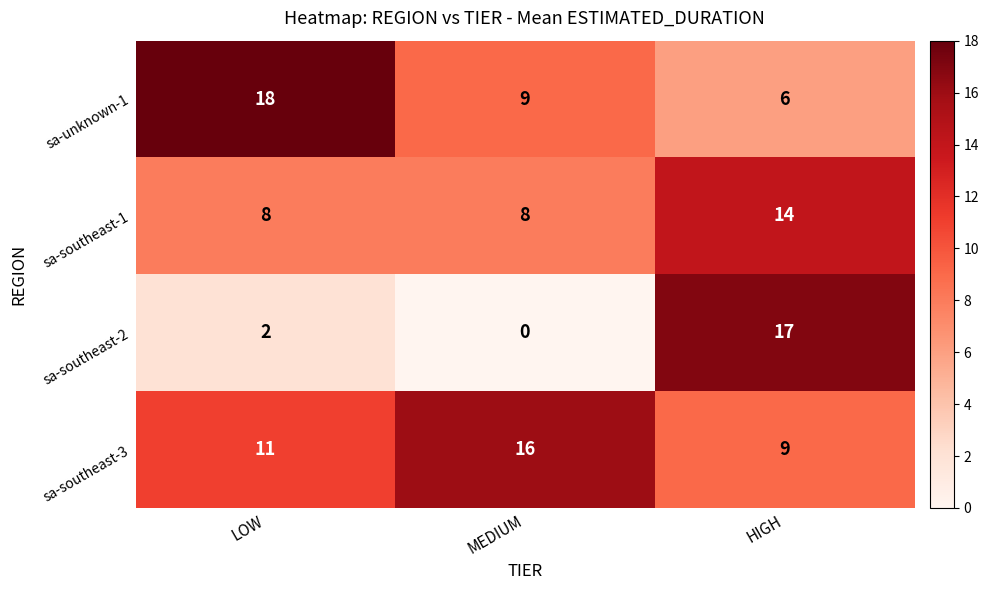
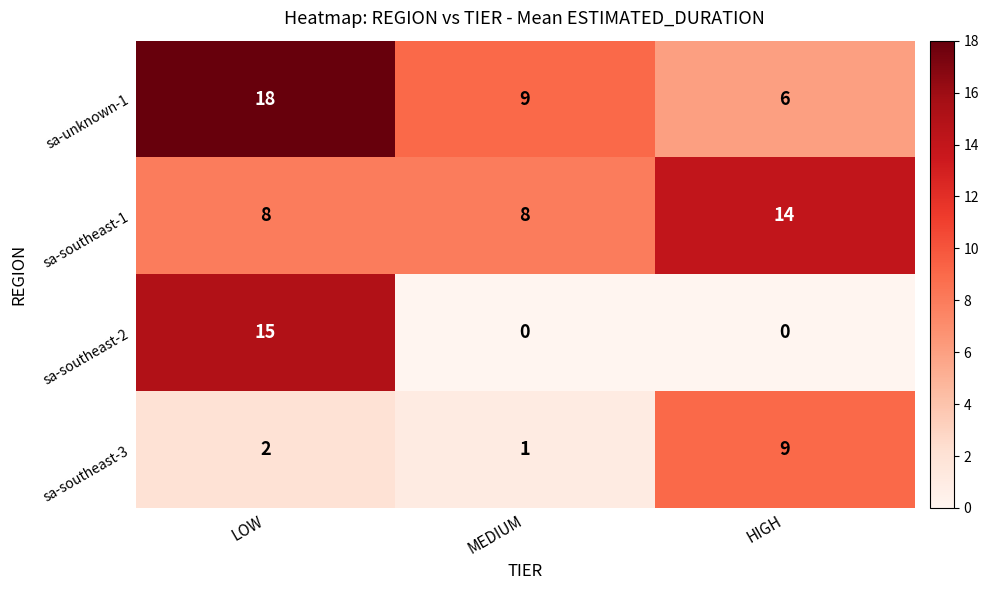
sa-southeast-2, LOW: 2 -> 15
sa-southeast-2, HIGH: 17 -> 0
sa-southeast-3, LOW: 11 -> 2
sa-southeast-3, MEDIUM: 16 -> 1
